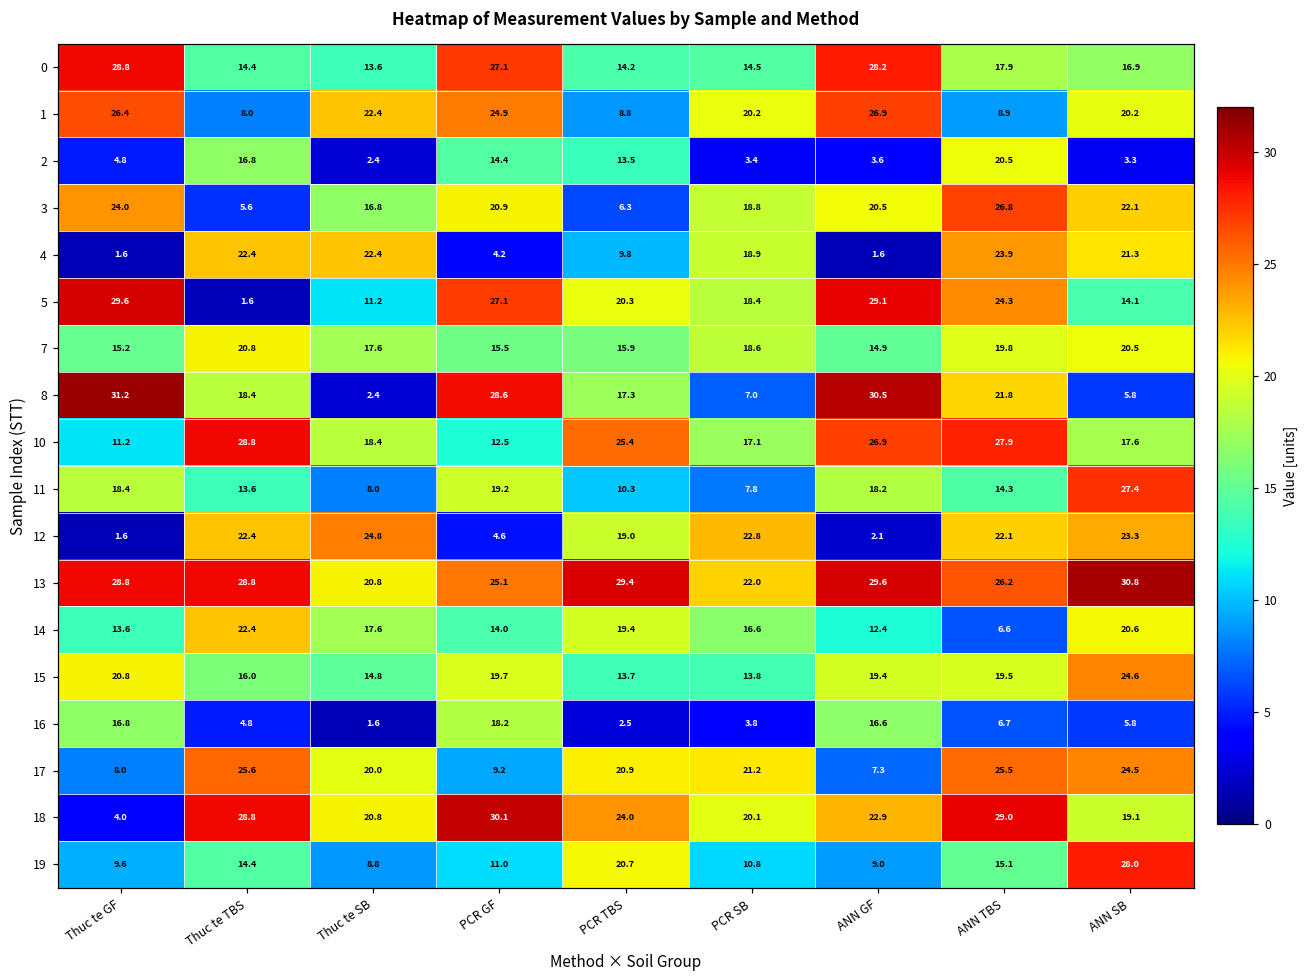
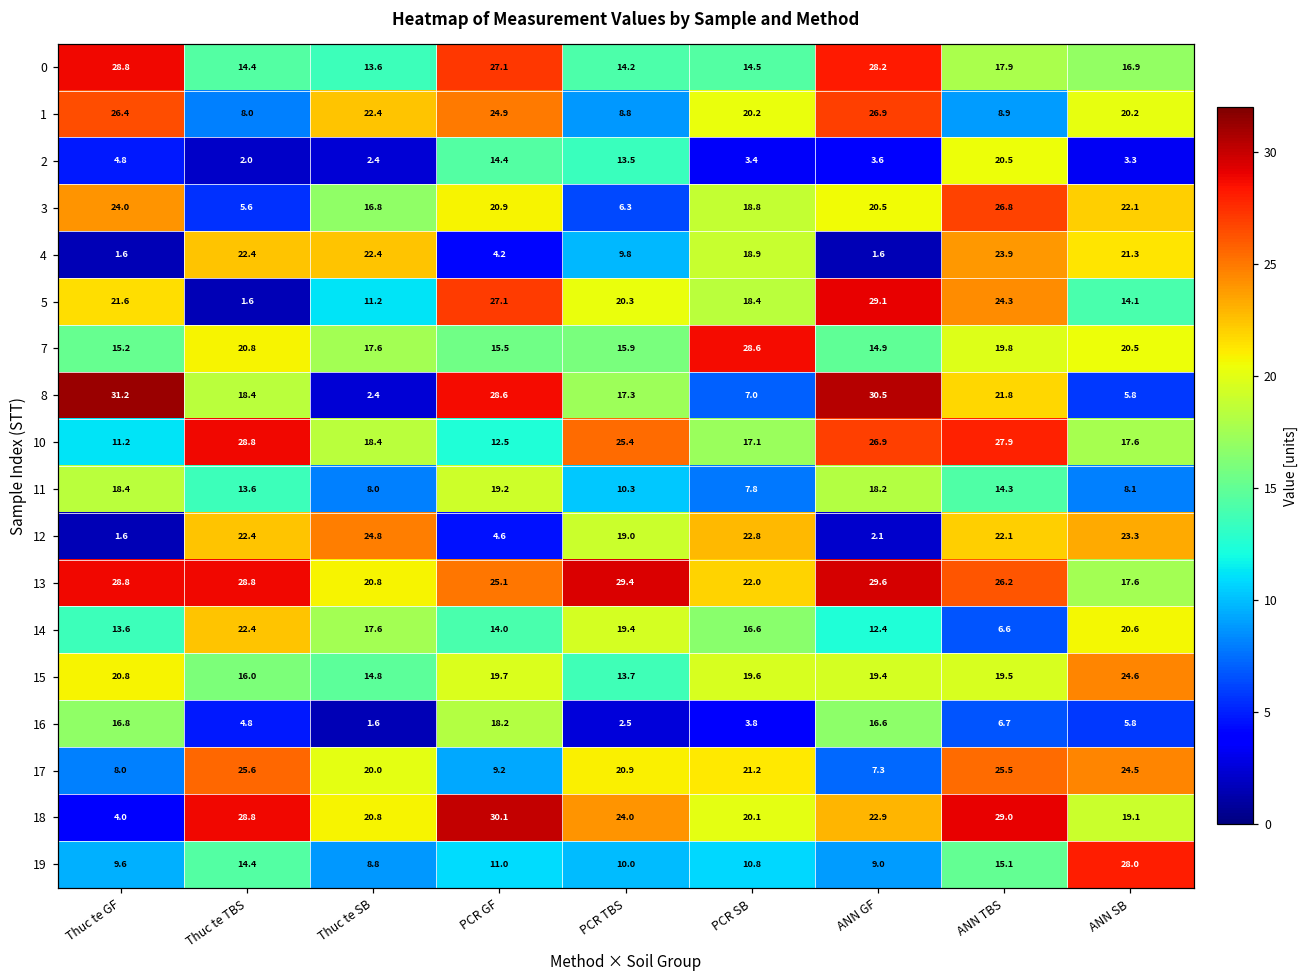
2, Thuc te TBS: 16.8 -> 2.0
5, Thuc te GF: 29.6 -> 21.6
7, PCR SB: 18.6 -> 28.6
11, ANN SB: 27.4 -> 8.1
13, ANN SB: 30.8 -> 17.6
15, PCR SB: 13.8 -> 19.6
19, PCR TBS: 20.7 -> 10.0
